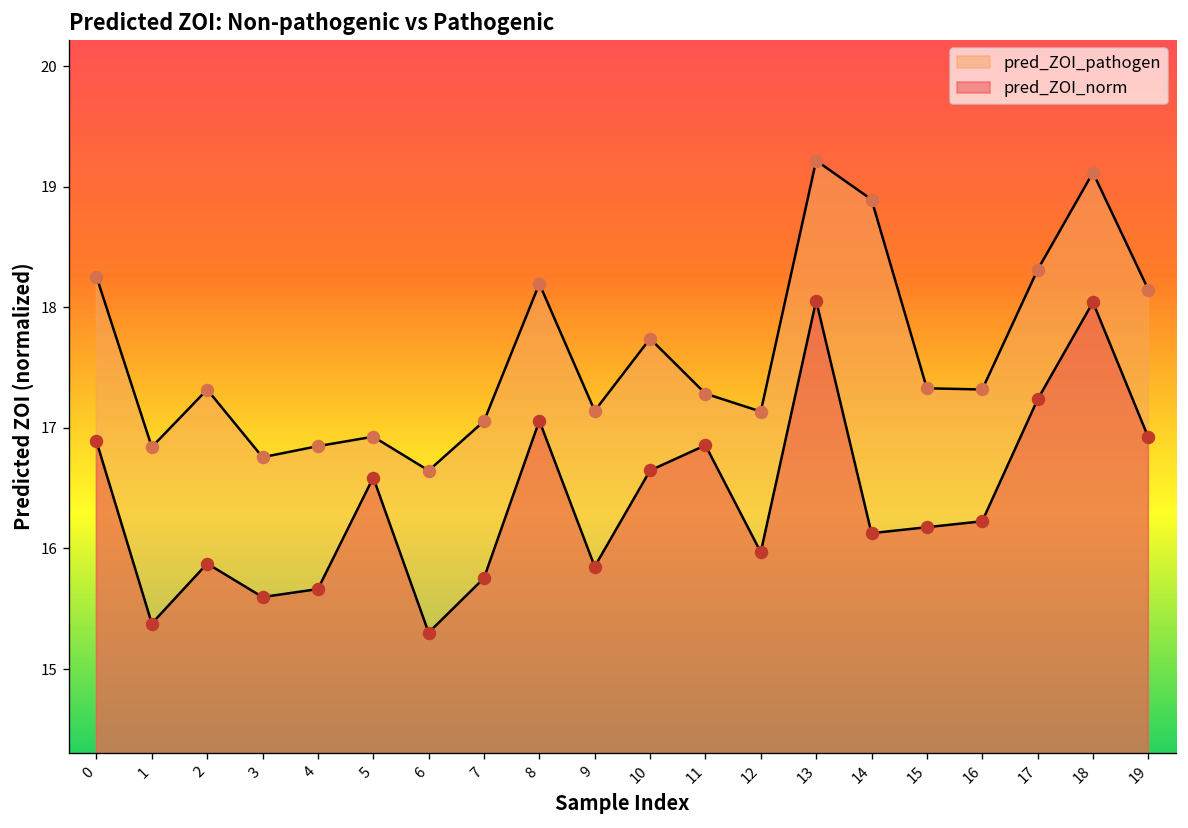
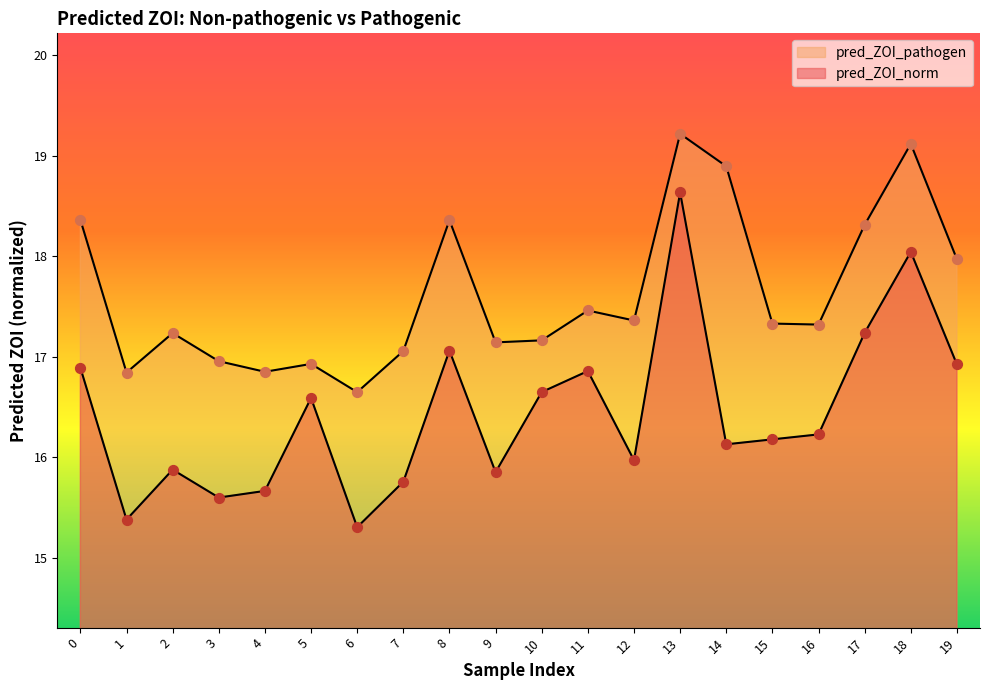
pred_ZOI_pathogen, 0: 18.26 -> 18.36
pred_ZOI_pathogen, 2: 17.32 -> 17.23
pred_ZOI_pathogen, 3: 16.76 -> 16.95
pred_ZOI_pathogen, 8: 18.20 -> 18.36
pred_ZOI_pathogen, 10: 17.74 -> 17.16
pred_ZOI_pathogen, 11: 17.28 -> 17.46
pred_ZOI_pathogen, 12: 17.14 -> 17.36
pred_ZOI_norm, 13: 18.06 -> 18.63
pred_ZOI_pathogen, 19: 18.15 -> 17.97
